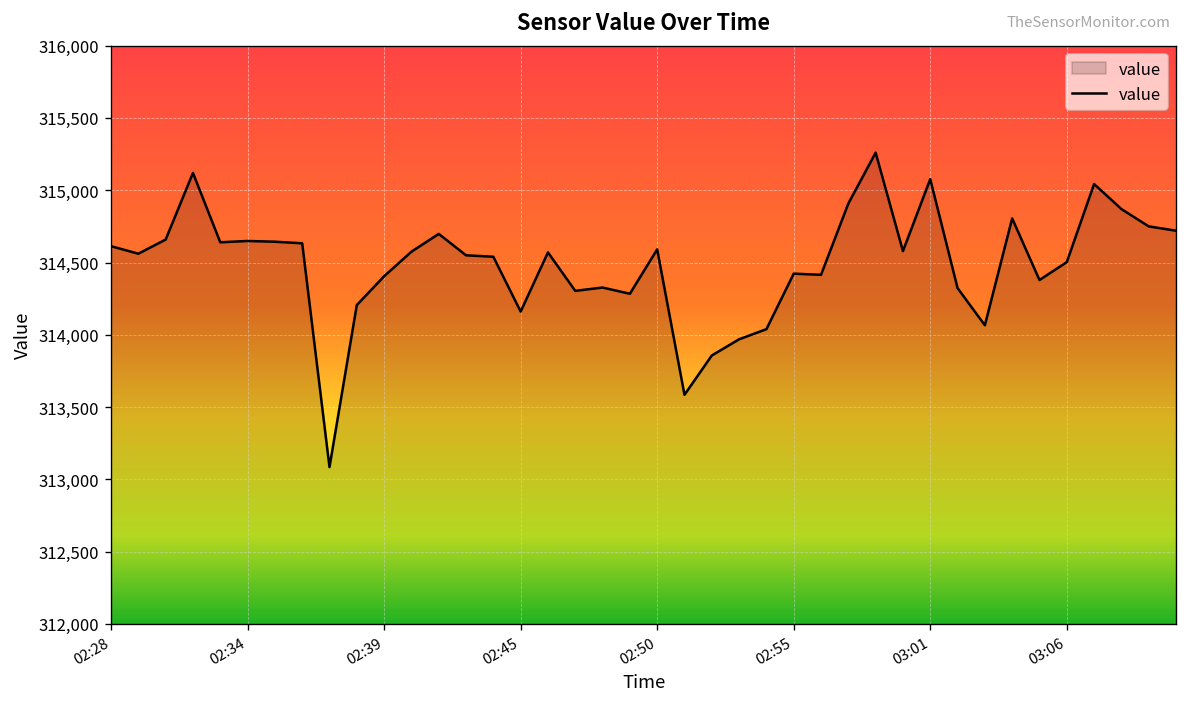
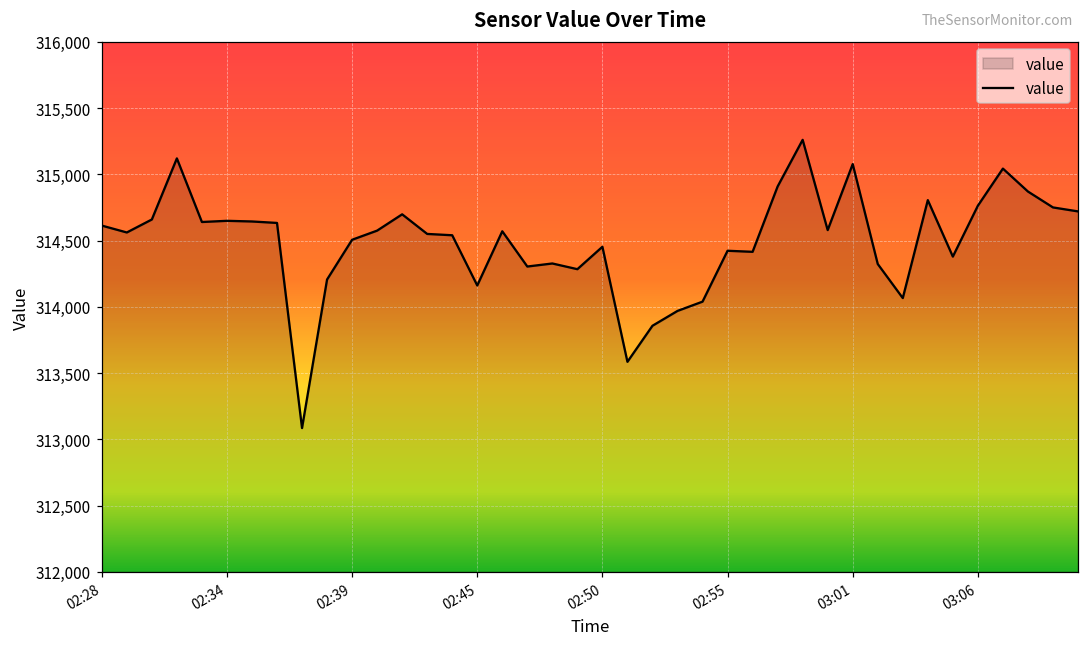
02:39: 314,410 -> 314,510
02:50: 314,590 -> 314,450
03:06: 314,500 -> 314,760
